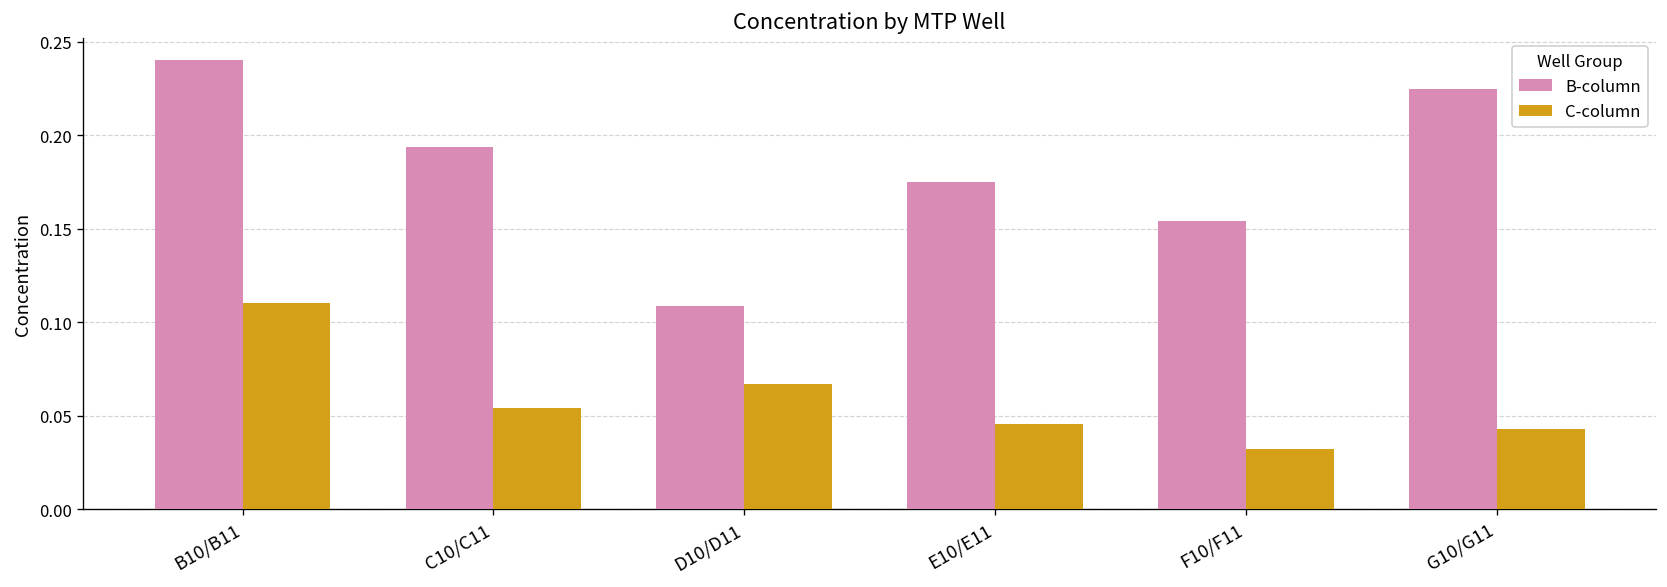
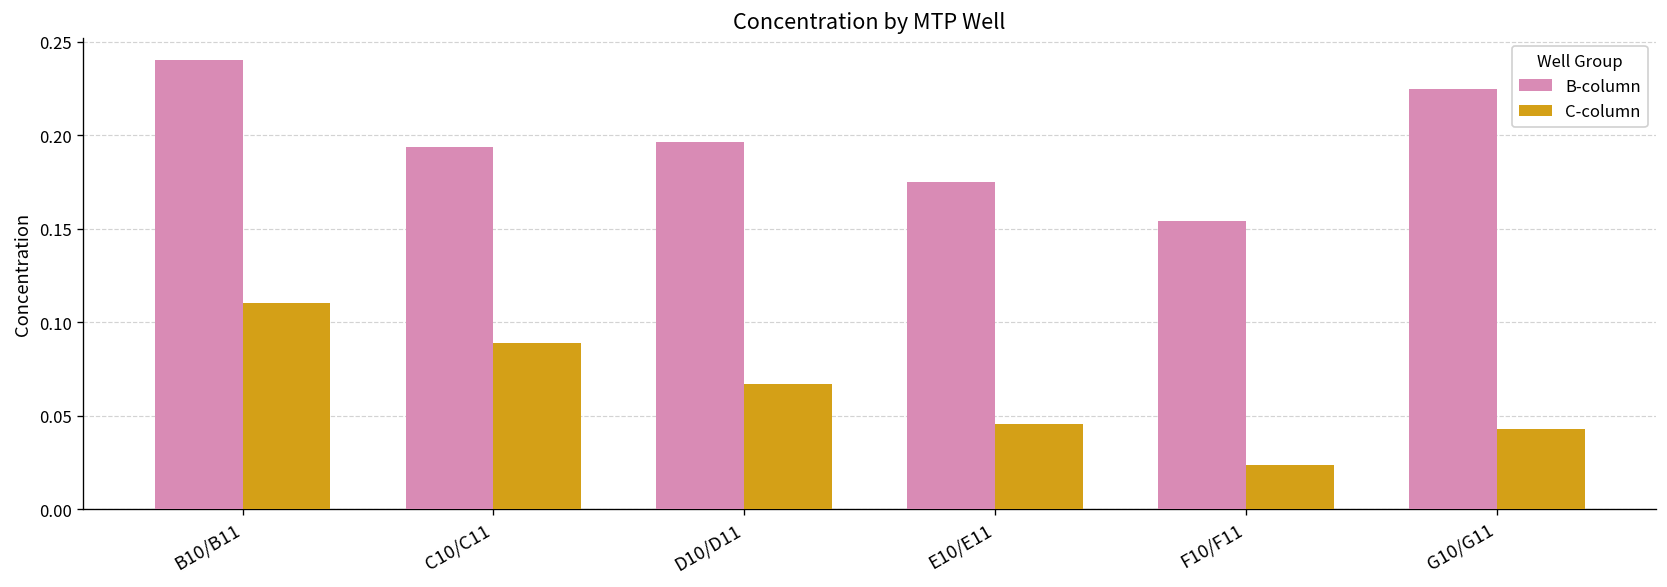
C-column, C10/C11: 0.054 -> 0.089
B-column, D10/D11: 0.109 -> 0.196
C-column, F10/F11: 0.032 -> 0.024
